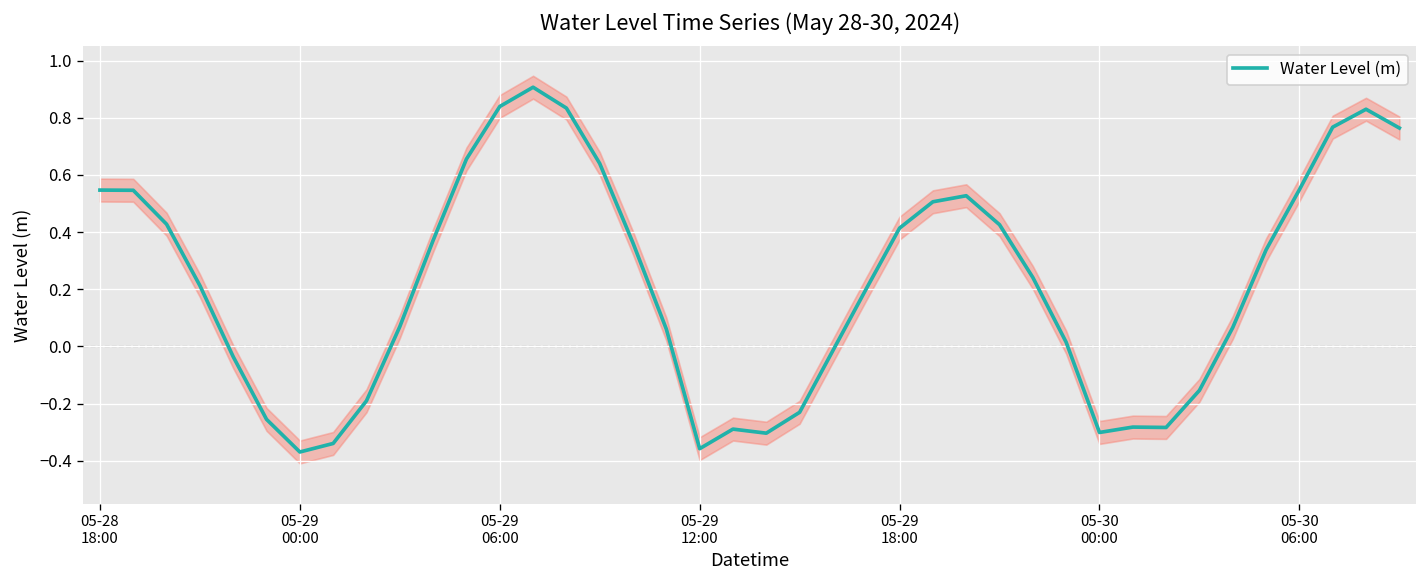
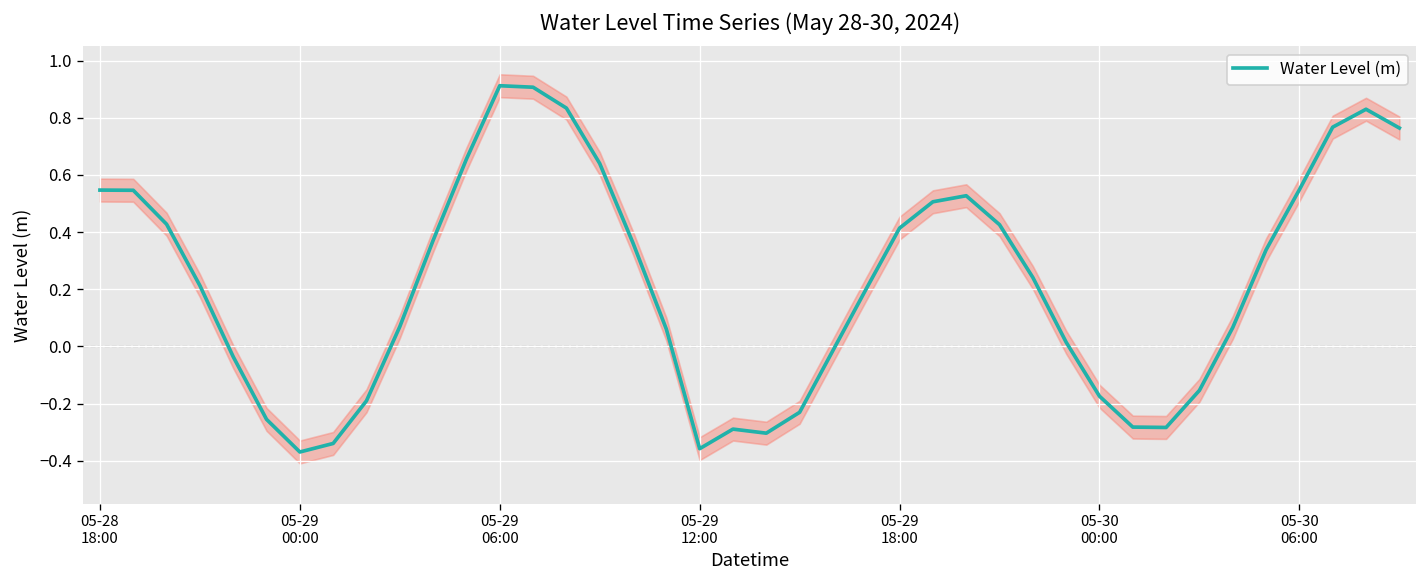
Water Level (m), 05-29 06:00: 0.84 -> 0.91
Water Level (m), 05-30 00:00: -0.30 -> -0.17
